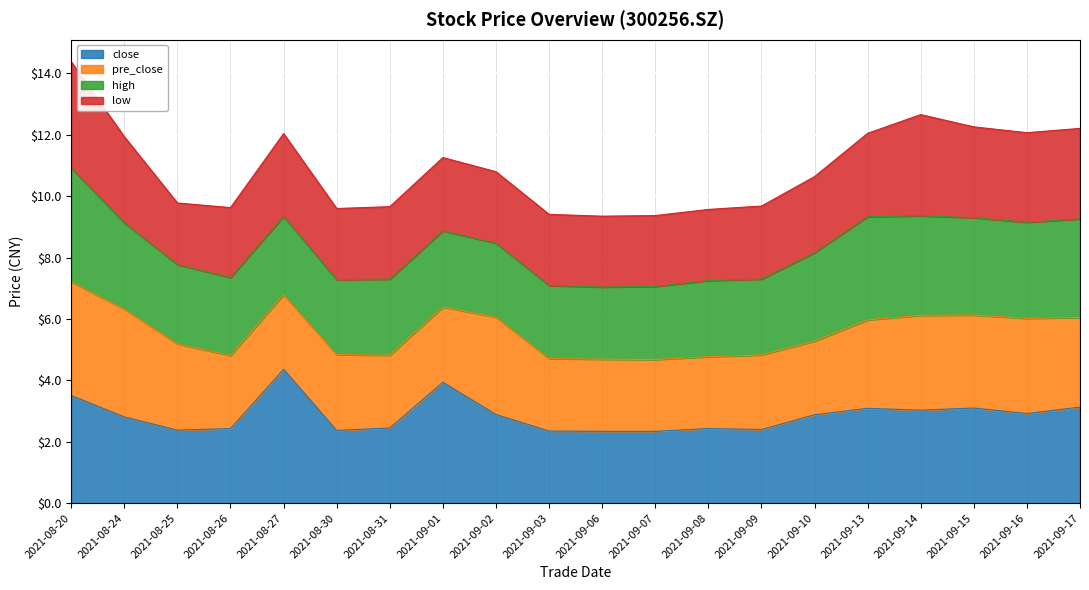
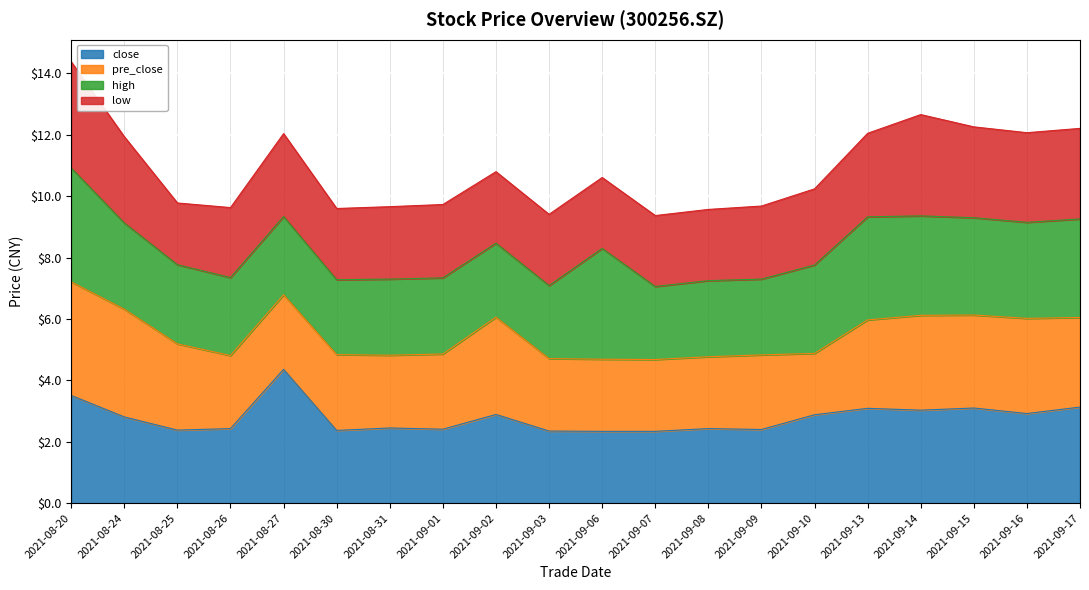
close, 2021-09-01: $3.9 -> $2.4
high, 2021-09-06: $2.3 -> $3.6
pre_close, 2021-09-10: $2.4 -> $2.0
